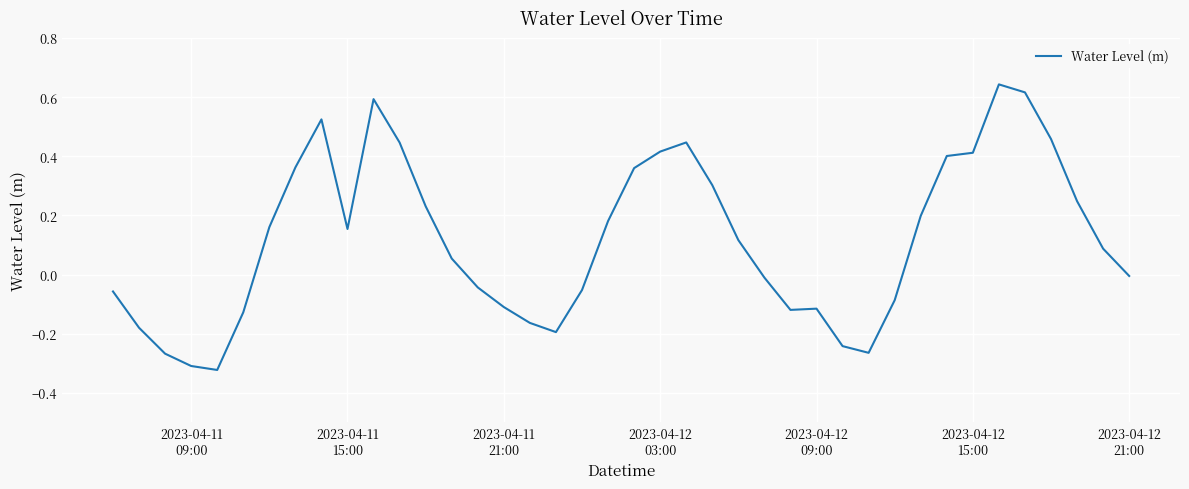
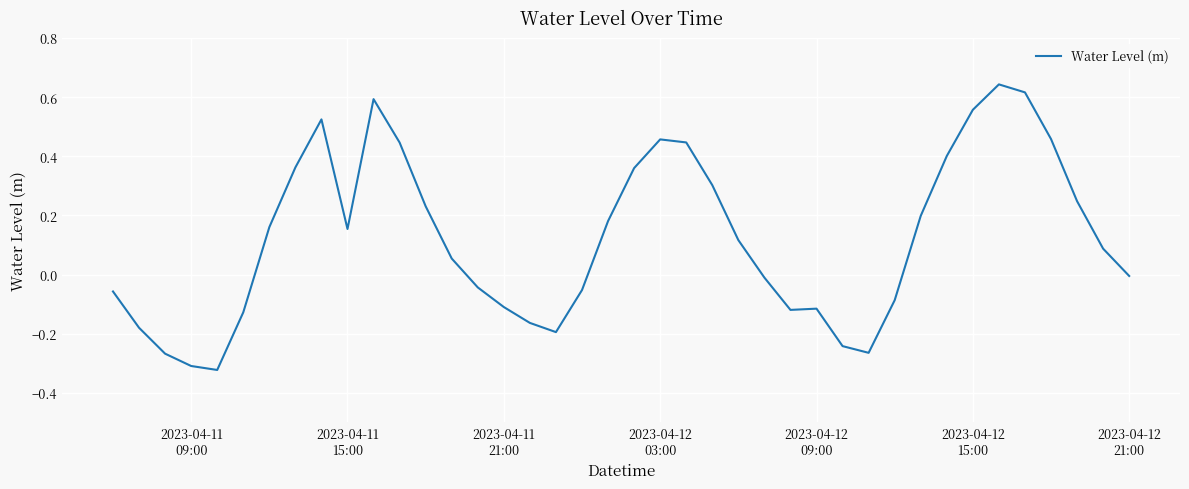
2023-04-12 03:00: 0.42 -> 0.46
2023-04-12 15:00: 0.41 -> 0.56
